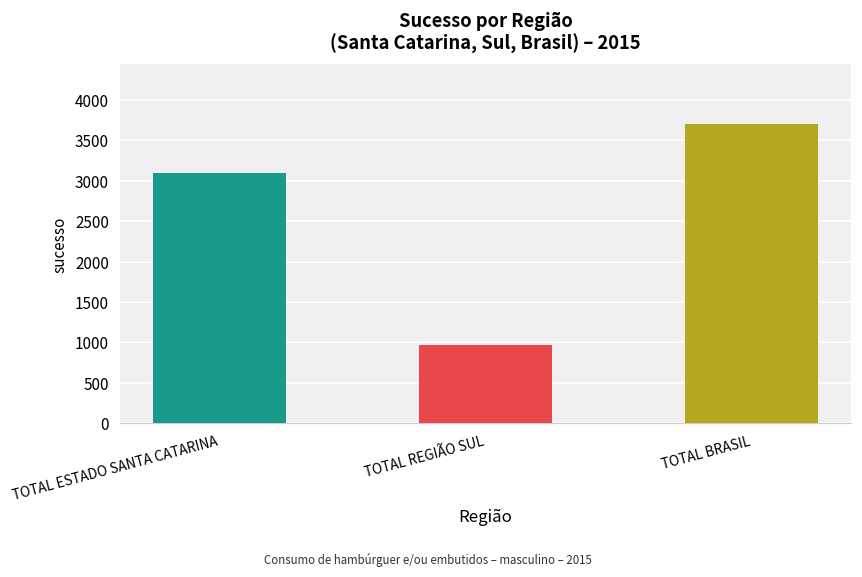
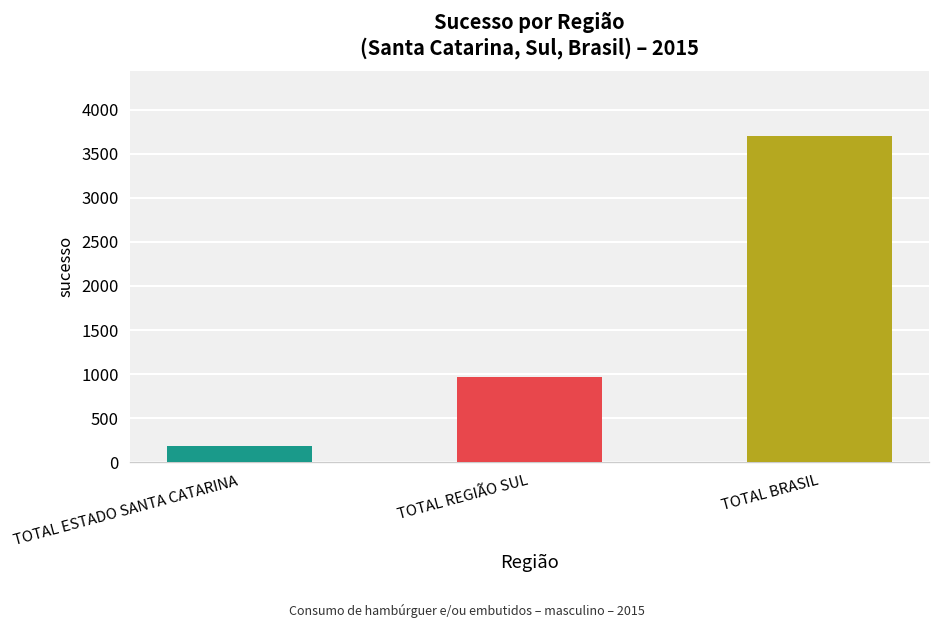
TOTAL ESTADO SANTA CATARINA: 3100 -> 200
